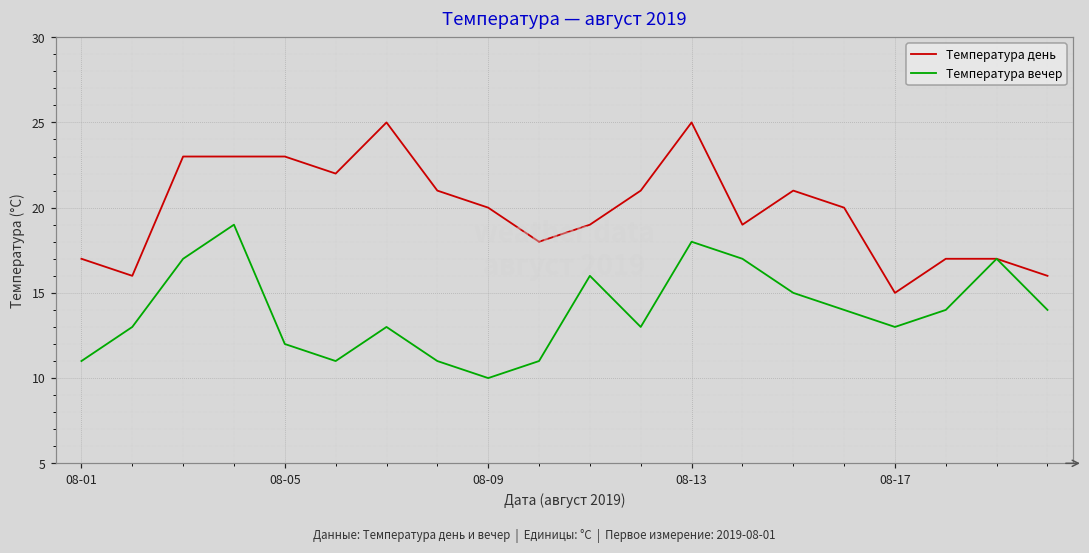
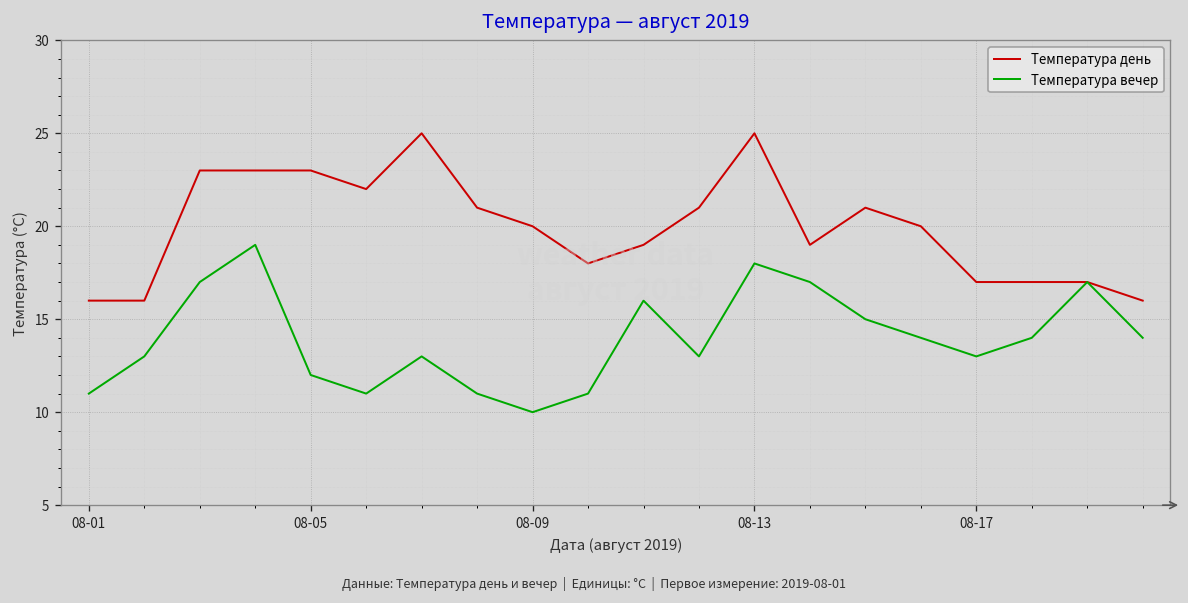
Температура день, 08-01: 17 -> 16
Температура день, 08-17: 15 -> 17
